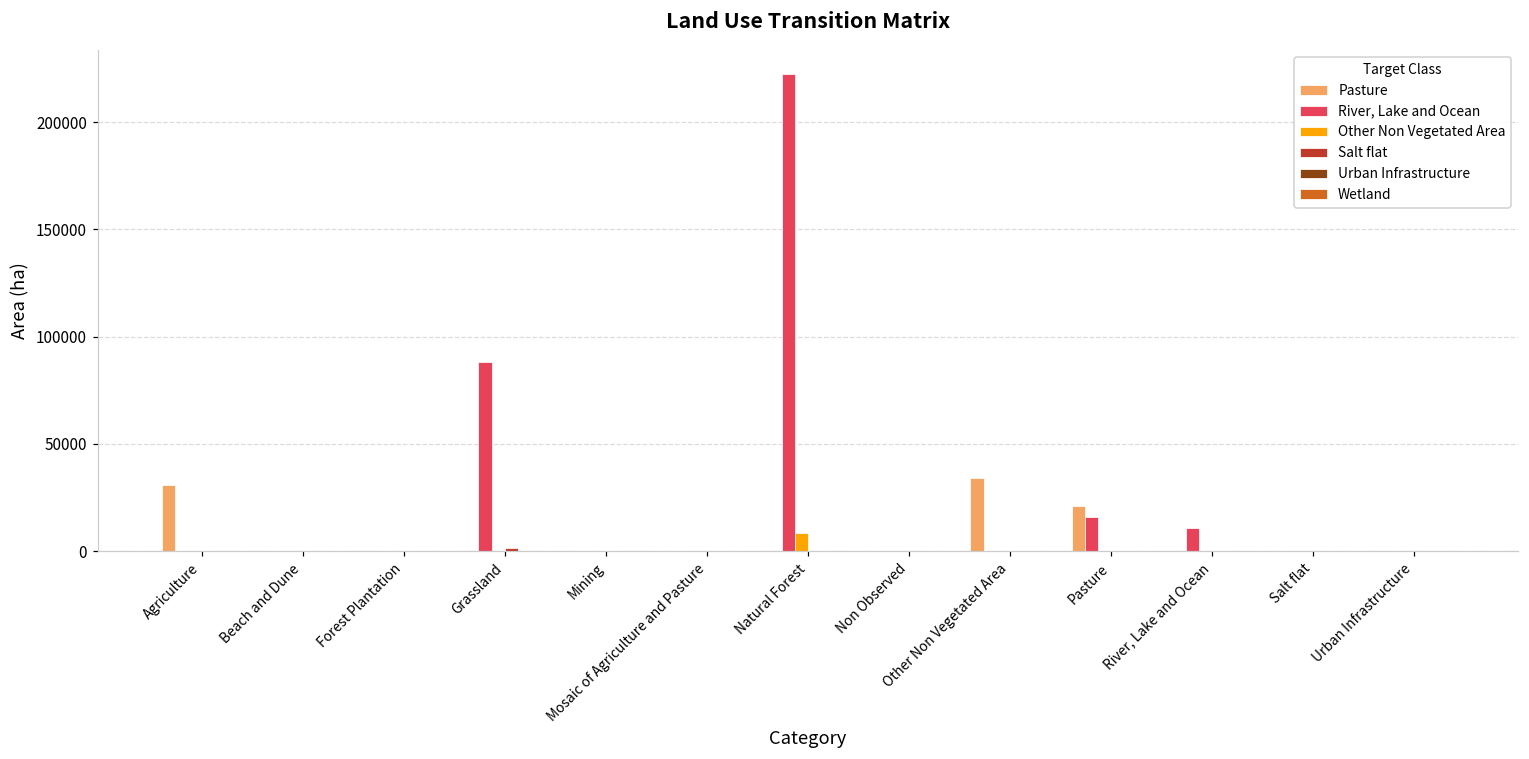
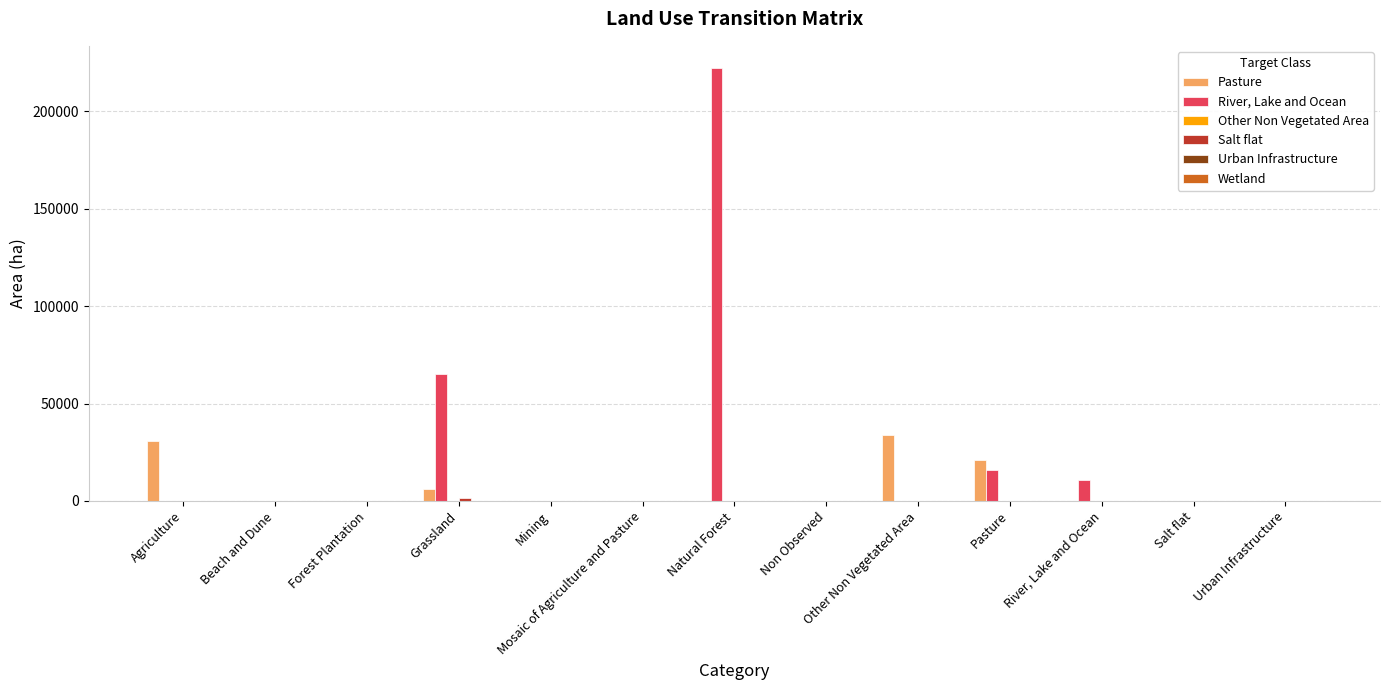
Pasture, Grassland: 0 -> 6000
River, Lake and Ocean, Grassland: 88000 -> 65000
Other Non Vegetated Area, Natural Forest: 9000 -> 0
